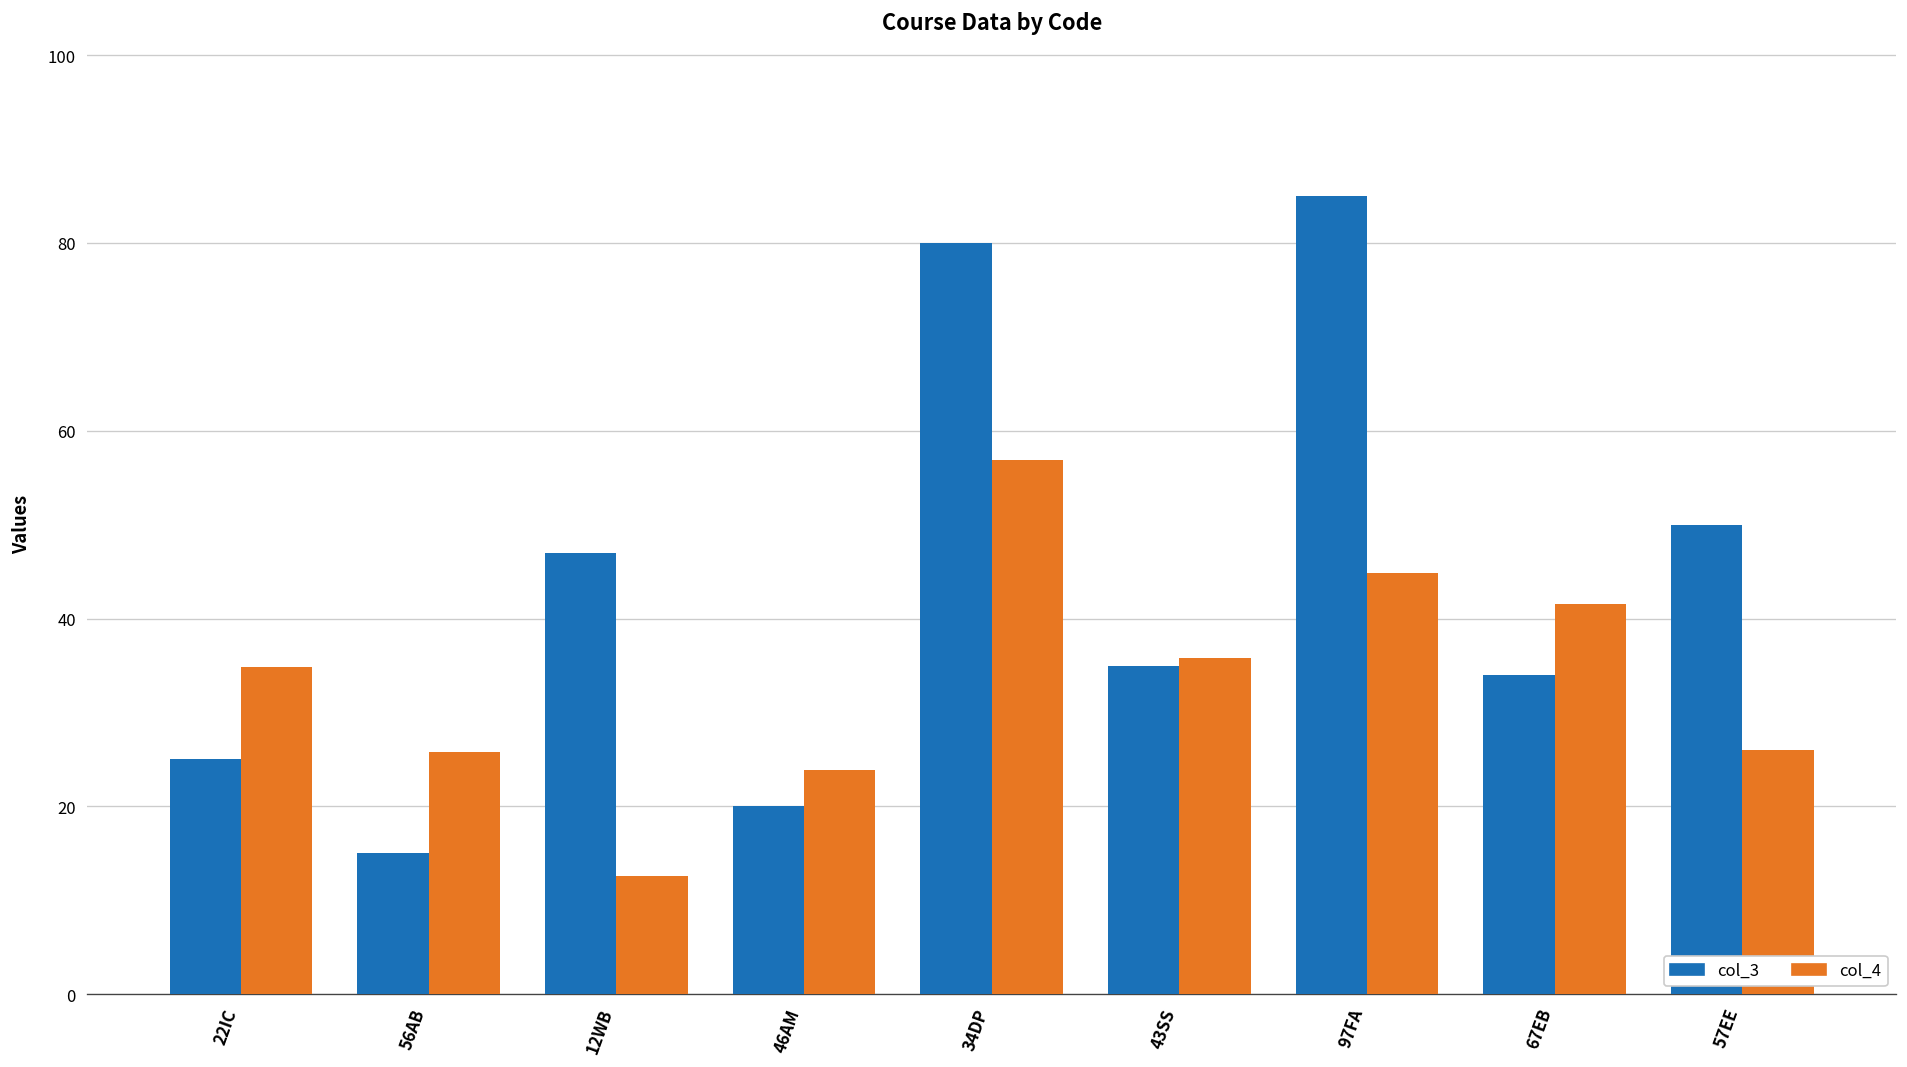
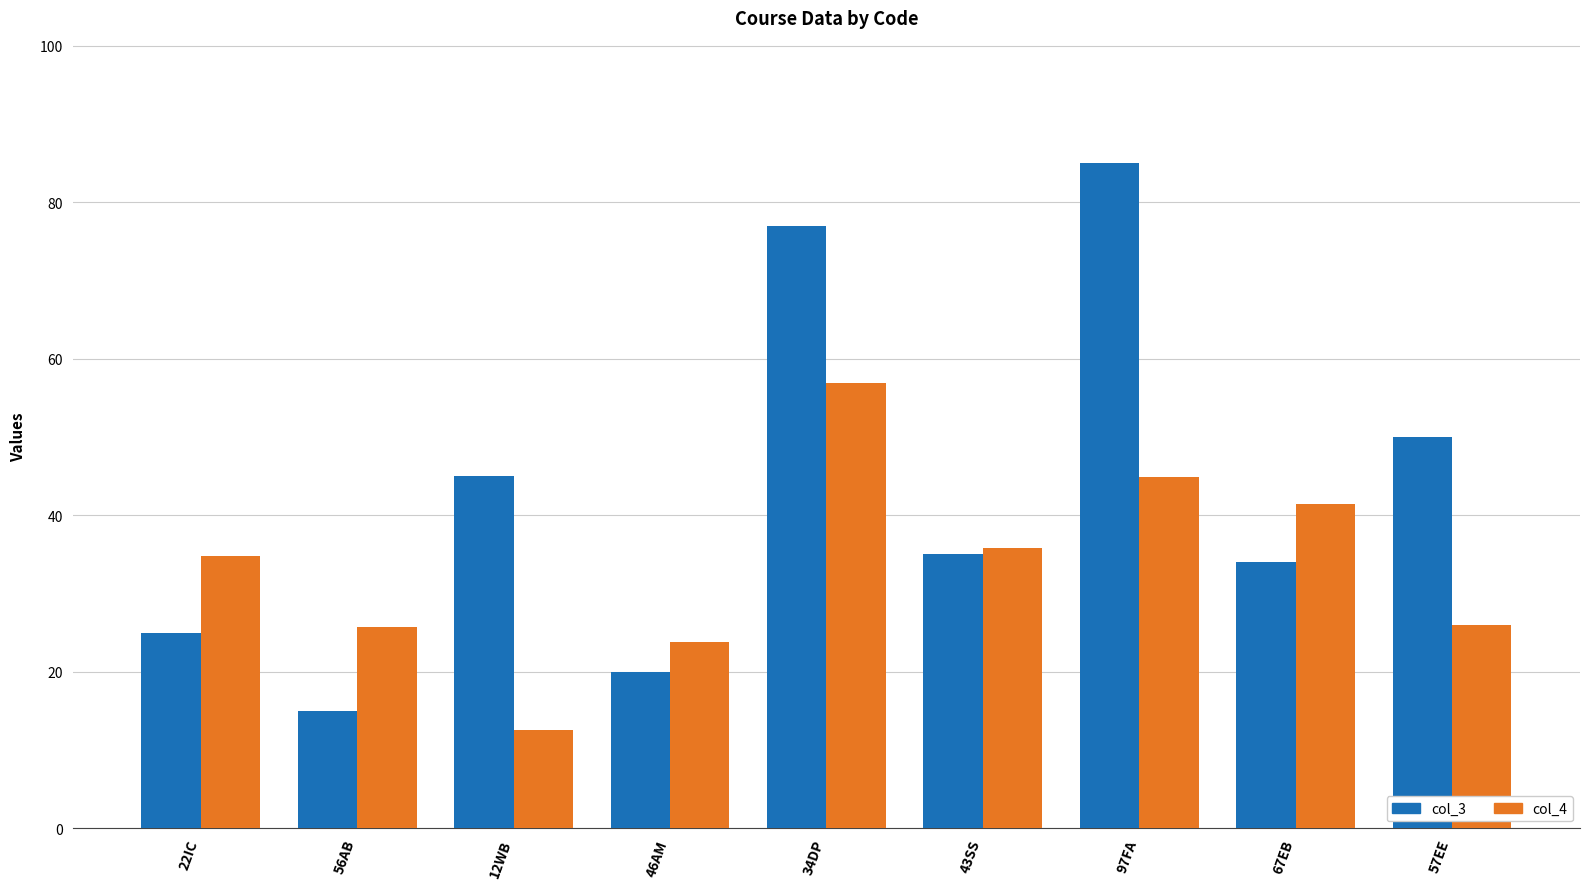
col_3, 12WB: 47 -> 45
col_3, 34DP: 80 -> 77
